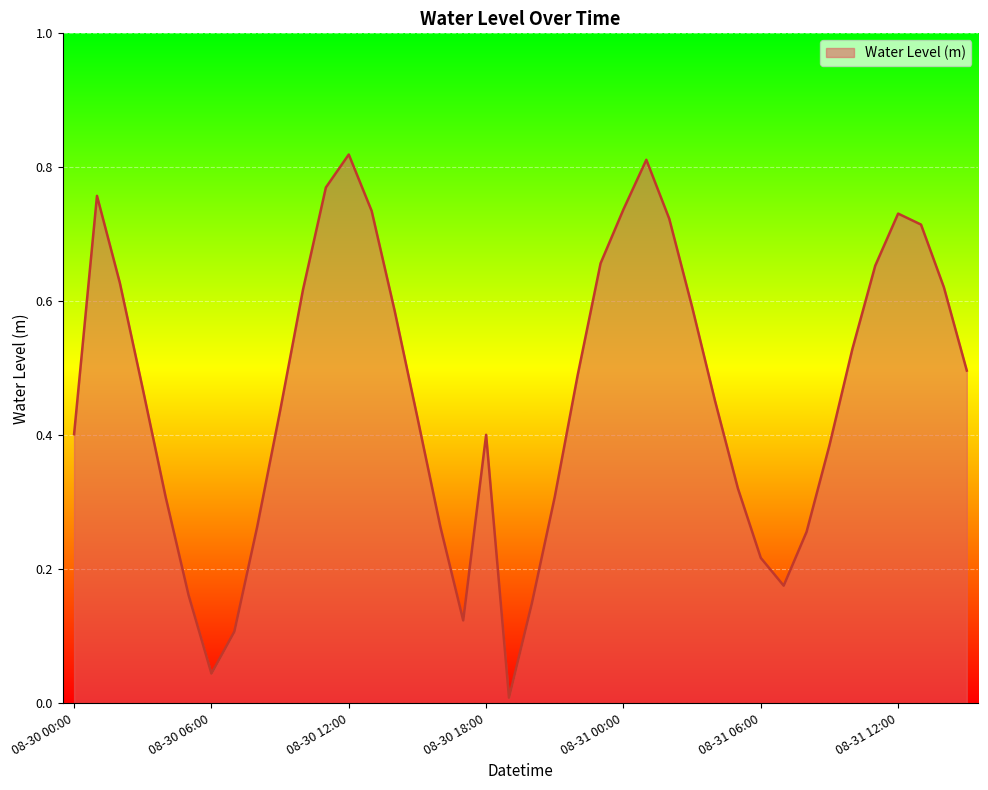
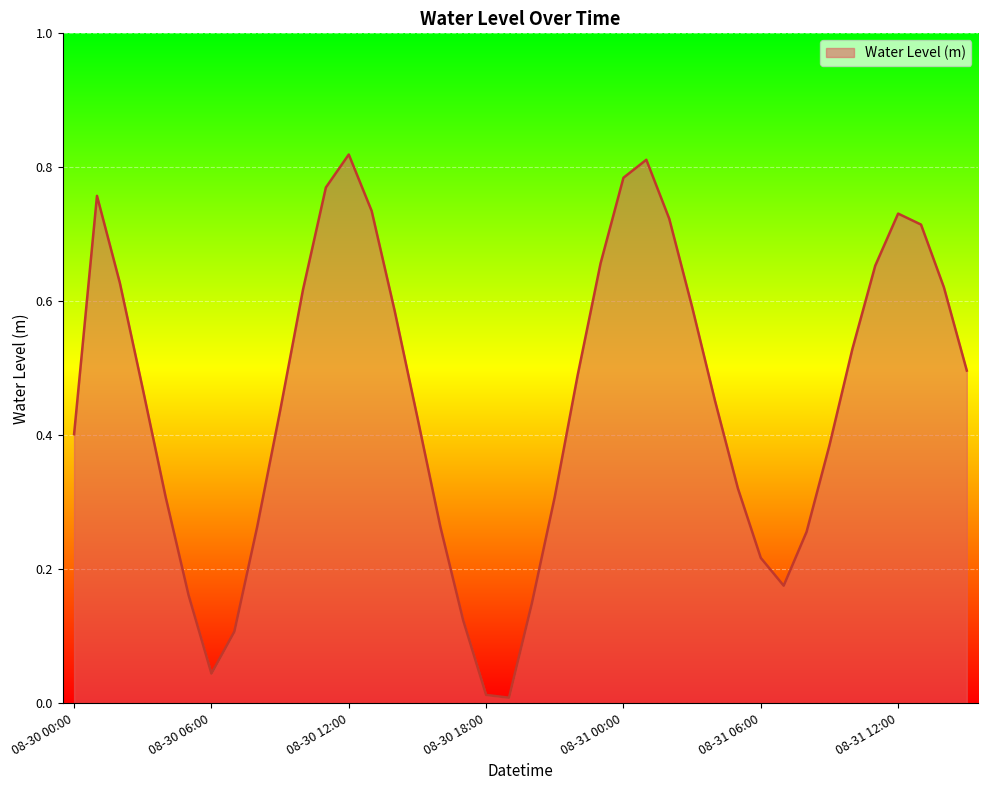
08-30 18:00: 0.40 -> 0.01
08-31 00:00: 0.74 -> 0.78
